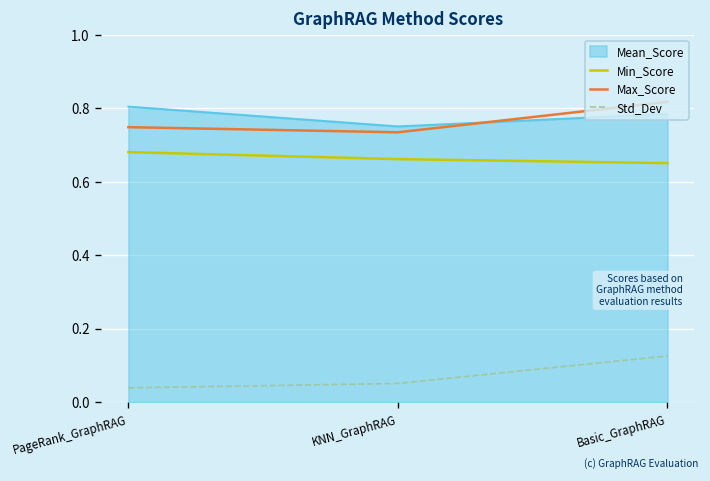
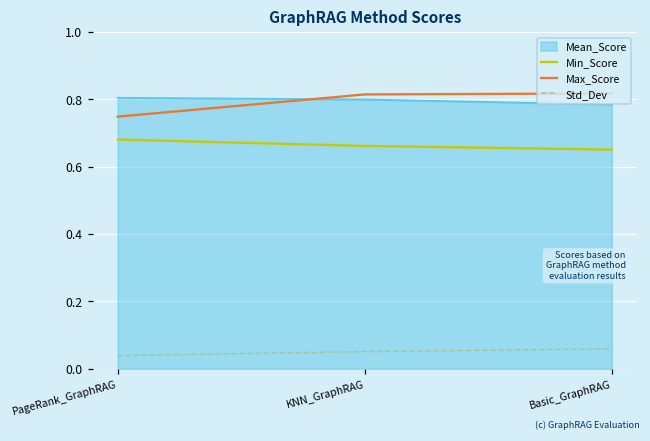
Mean_Score, KNN_GraphRAG: 0.75 -> 0.80
Max_Score, KNN_GraphRAG: 0.74 -> 0.82
Std_Dev, Basic_GraphRAG: 0.13 -> 0.06
